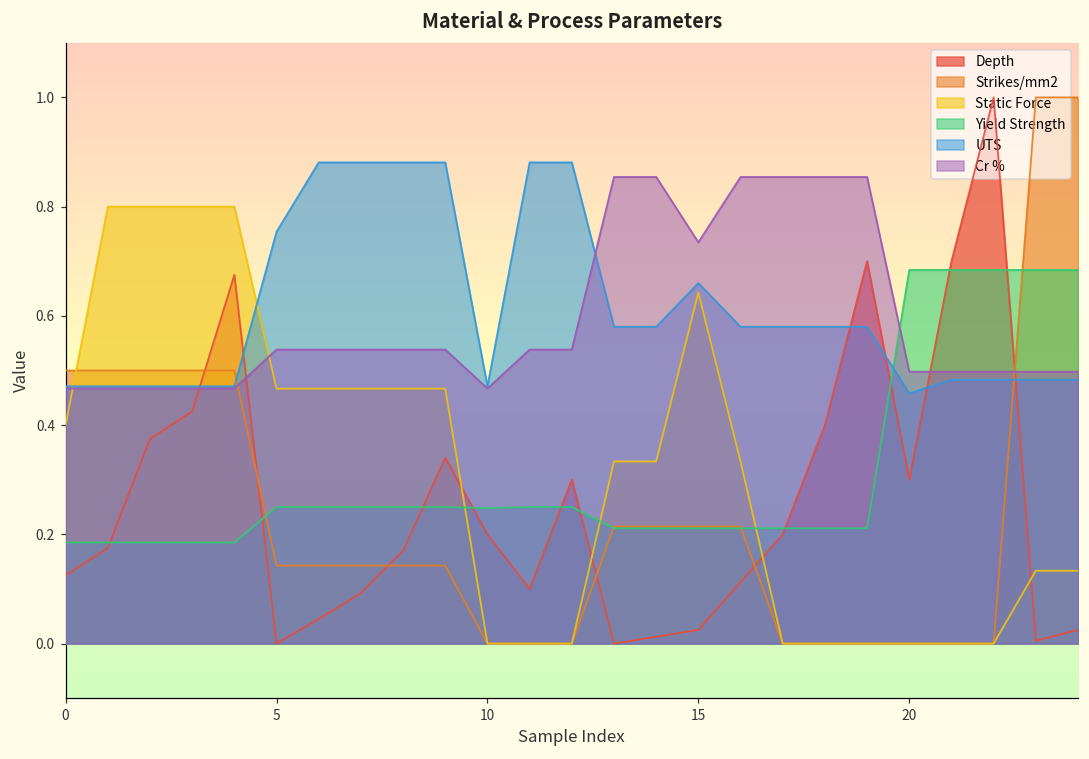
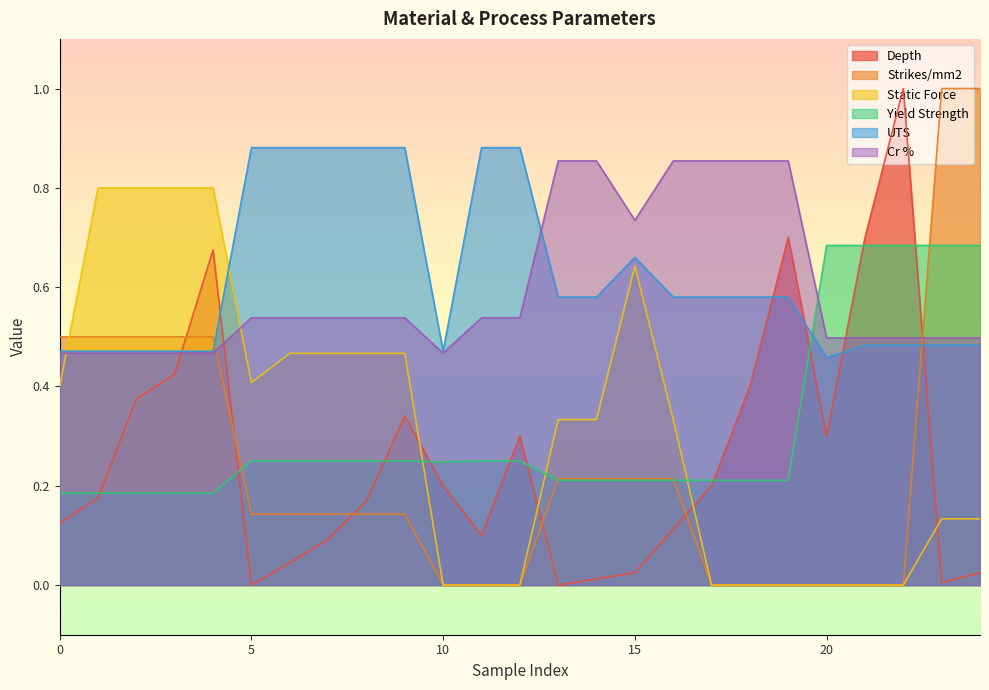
Static Force, 5: 0.47 -> 0.41
UTS, 5: 0.75 -> 0.88
